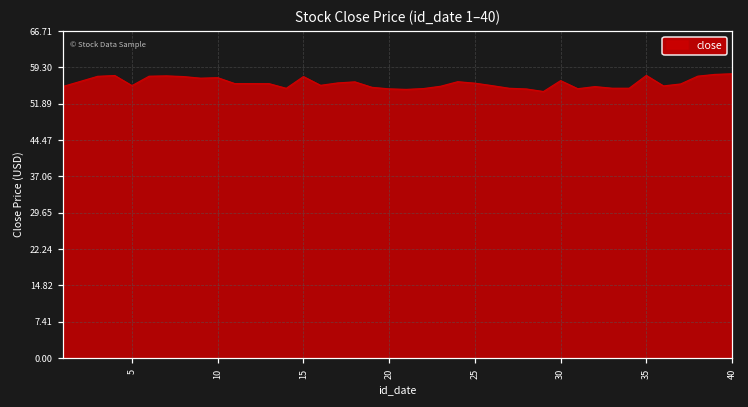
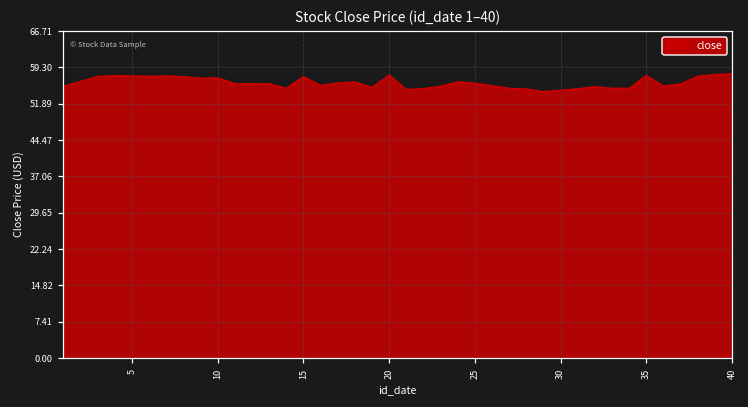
5: 56 -> 58
20: 55 -> 58
30: 57 -> 55
